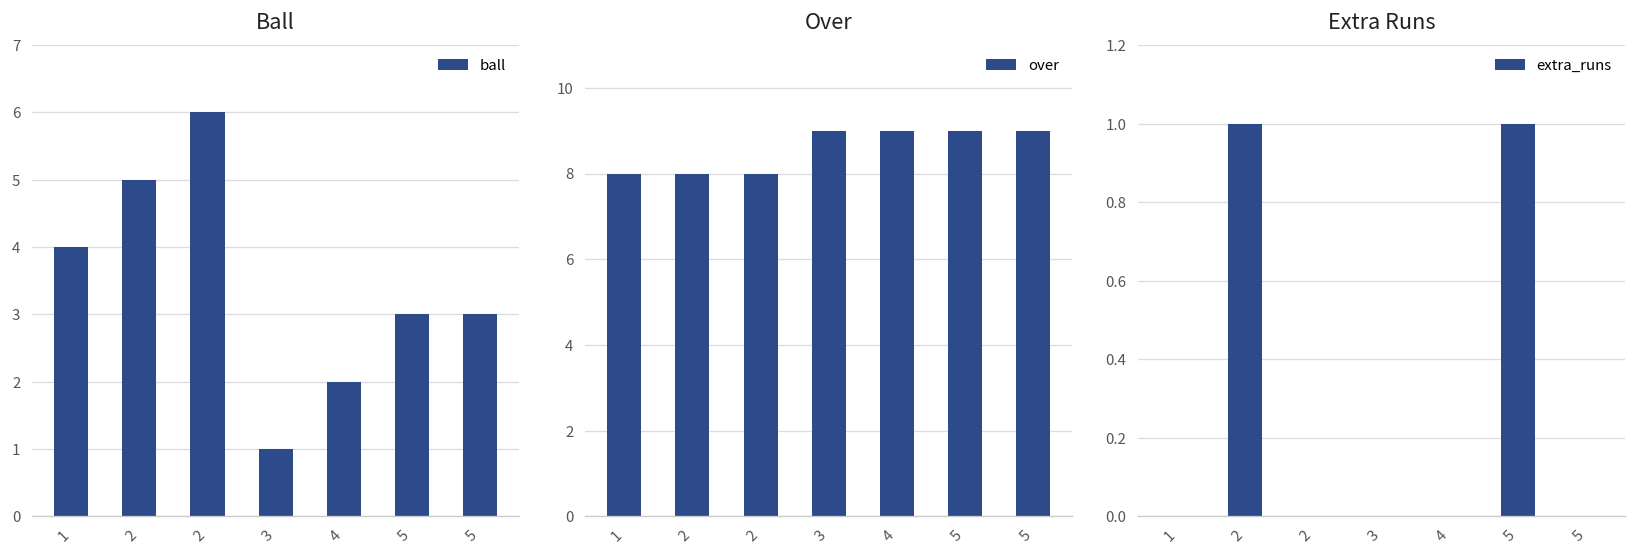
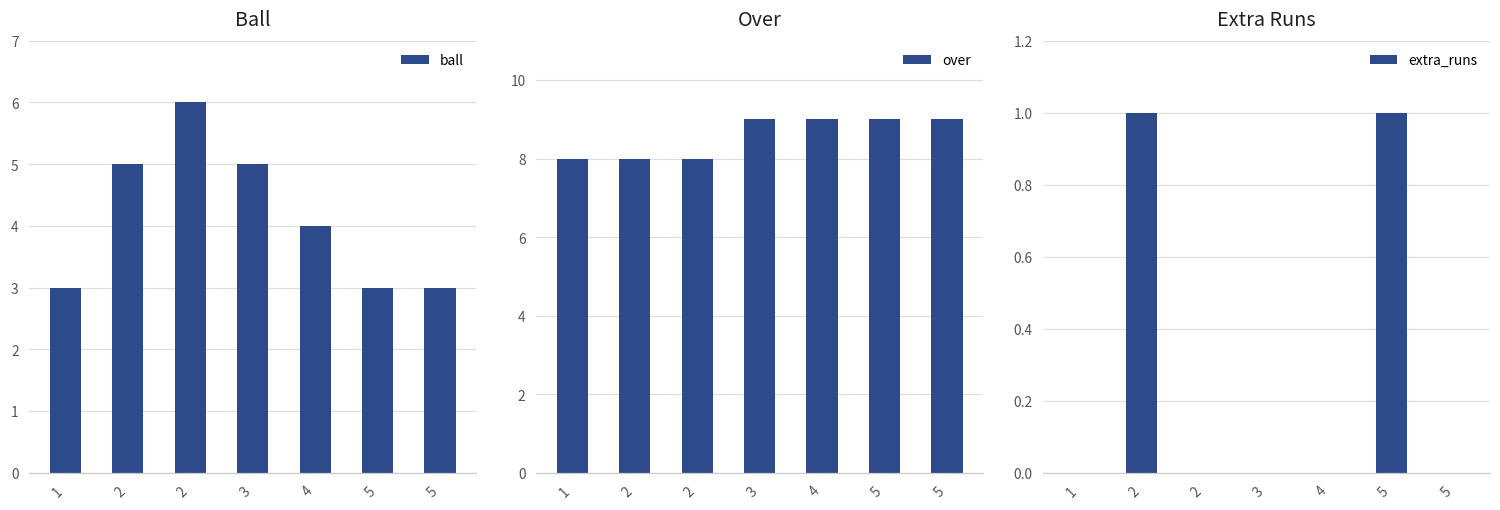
Ball, 1: 4 -> 3
Ball, 3: 1 -> 5
Ball, 4: 2 -> 4
